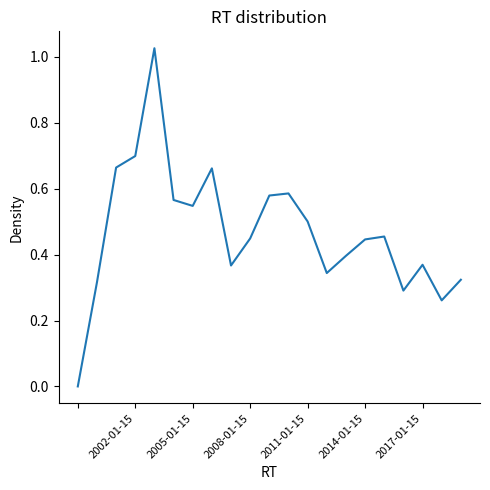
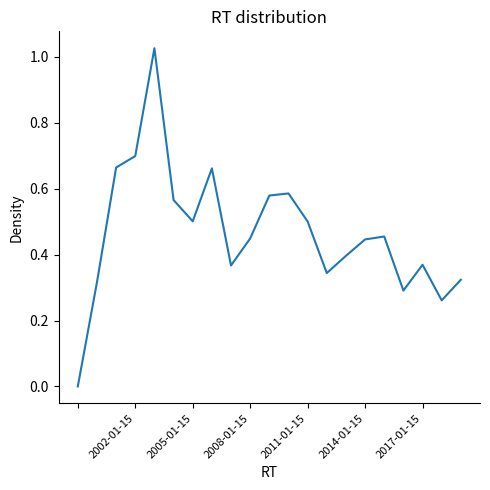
2005-01-15: 0.55 -> 0.50
